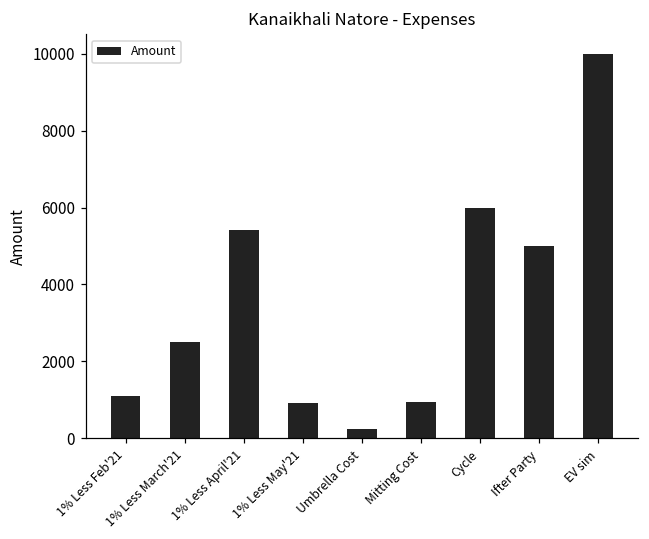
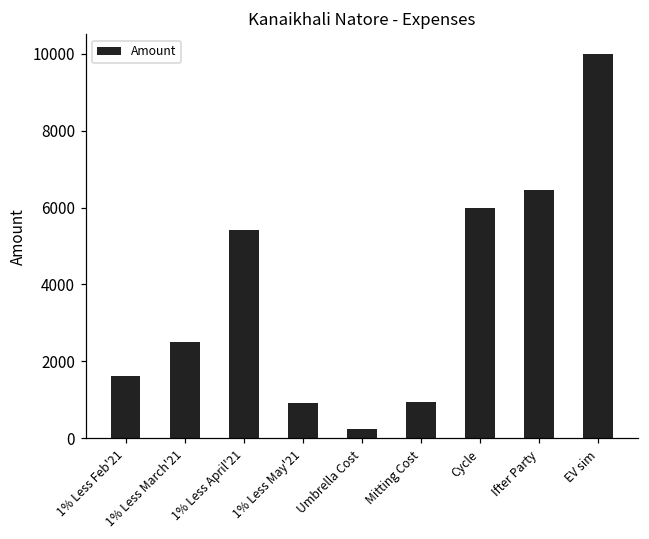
1% Less Feb'21: 1100 -> 1600
Ifter Party: 5000 -> 6500
